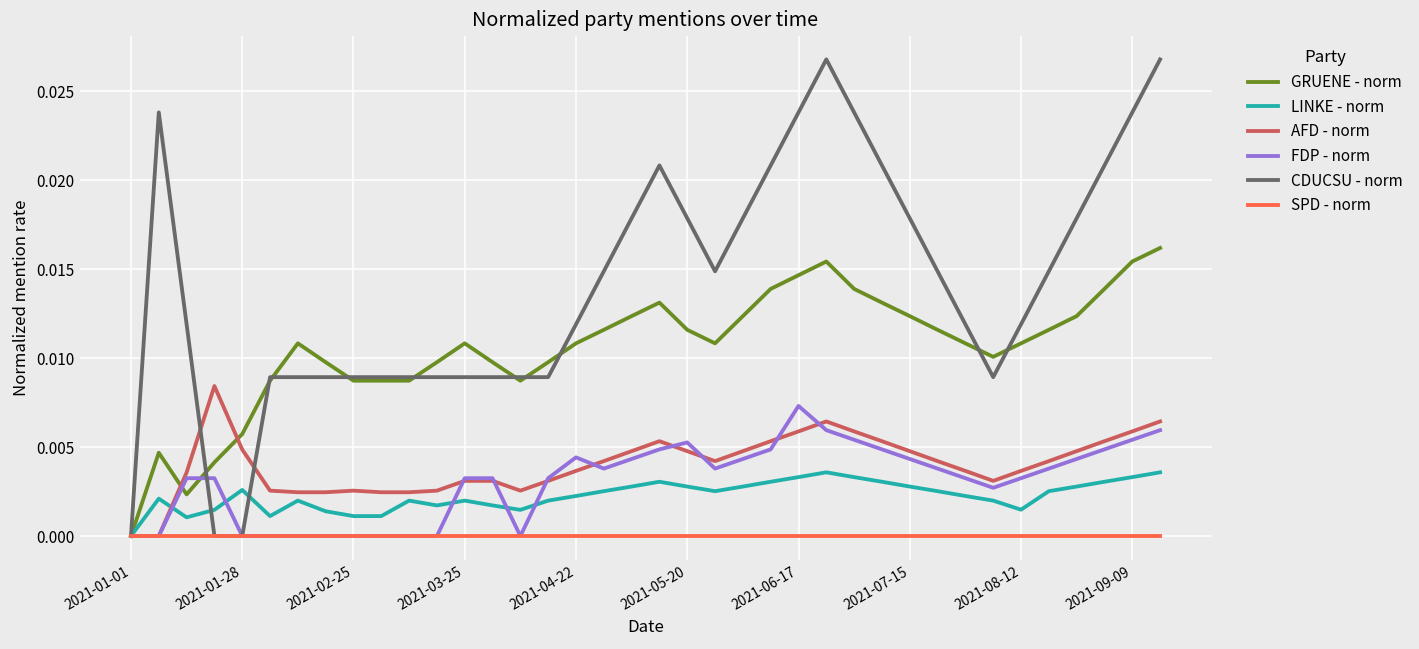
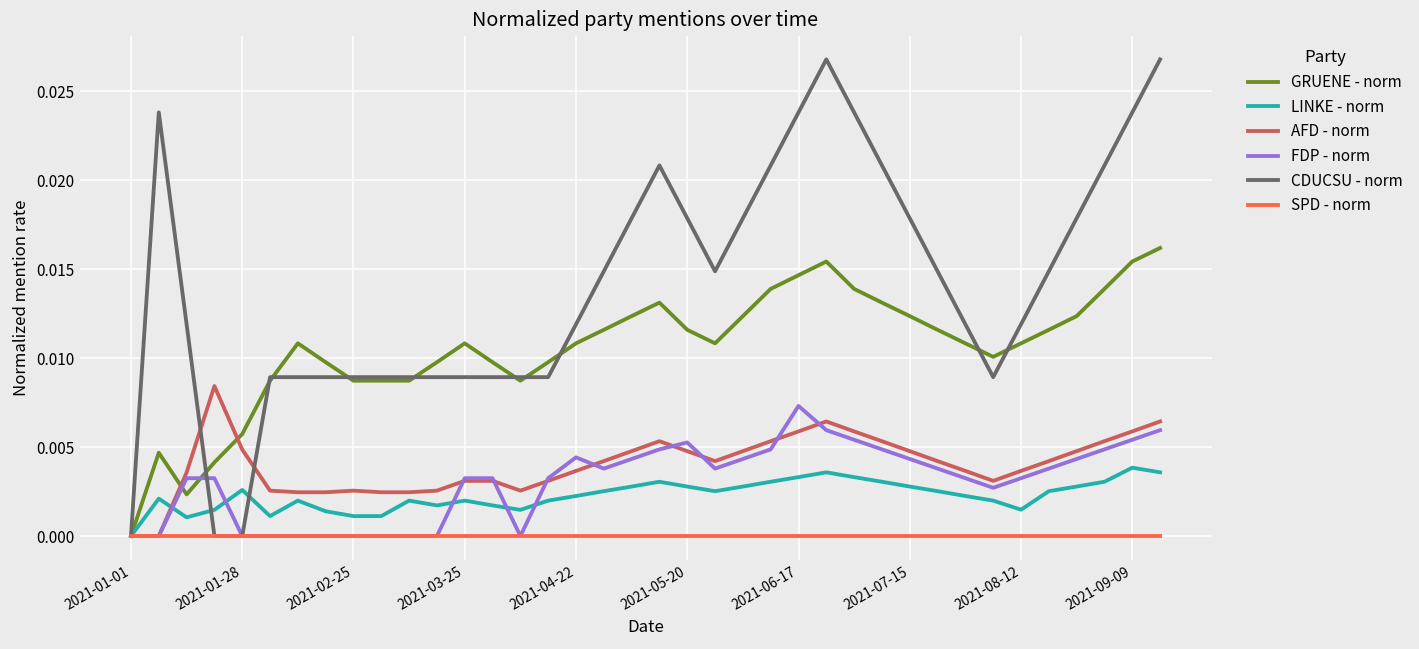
LINKE - norm, 2021-09-09: 0.0033 -> 0.0038
